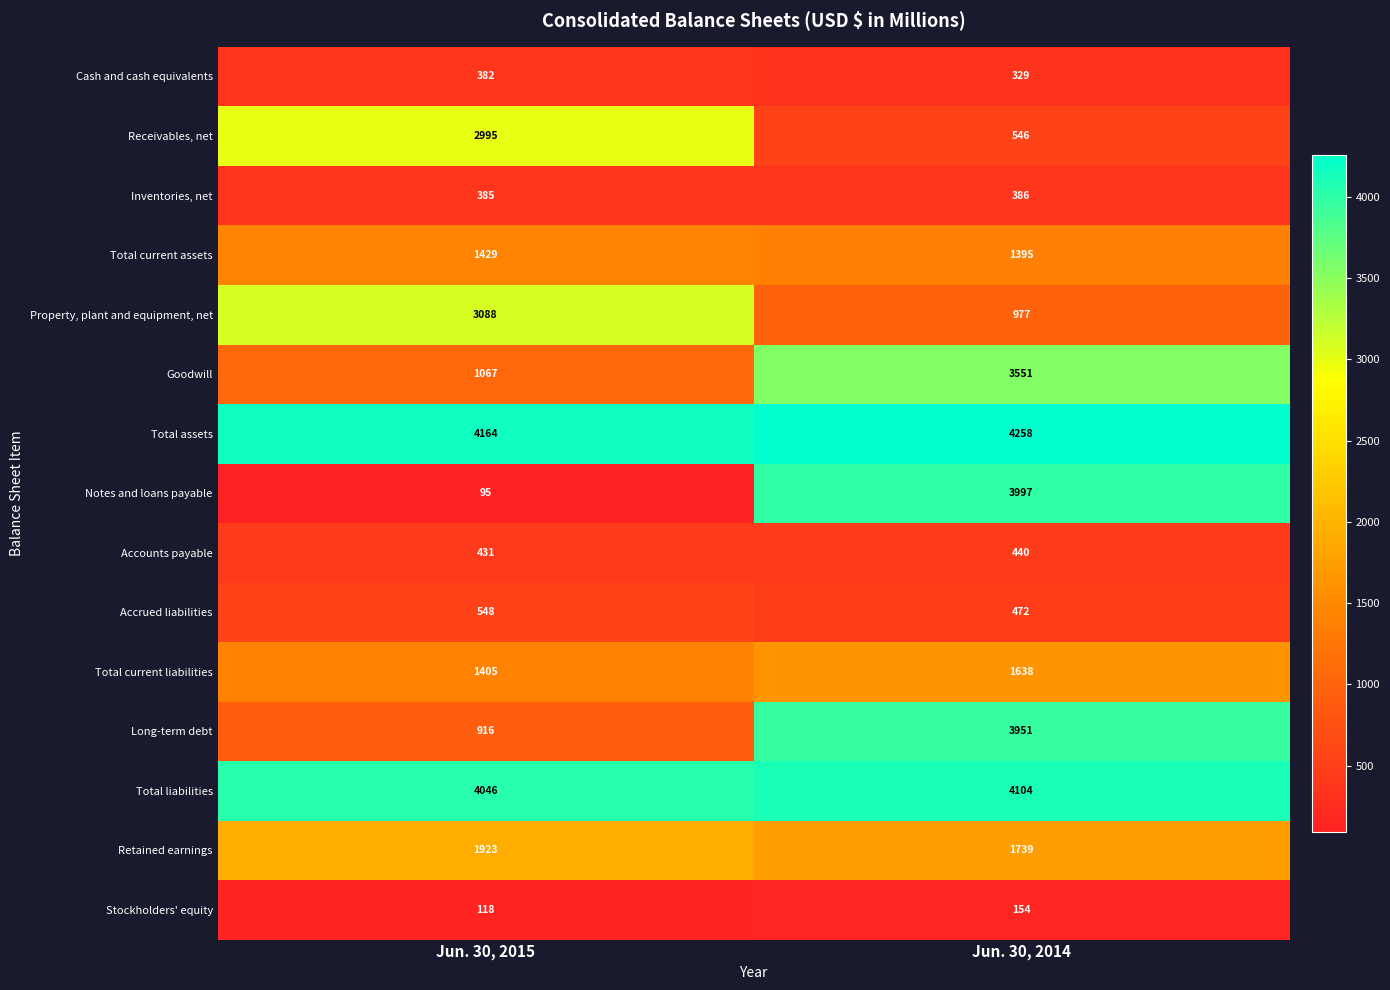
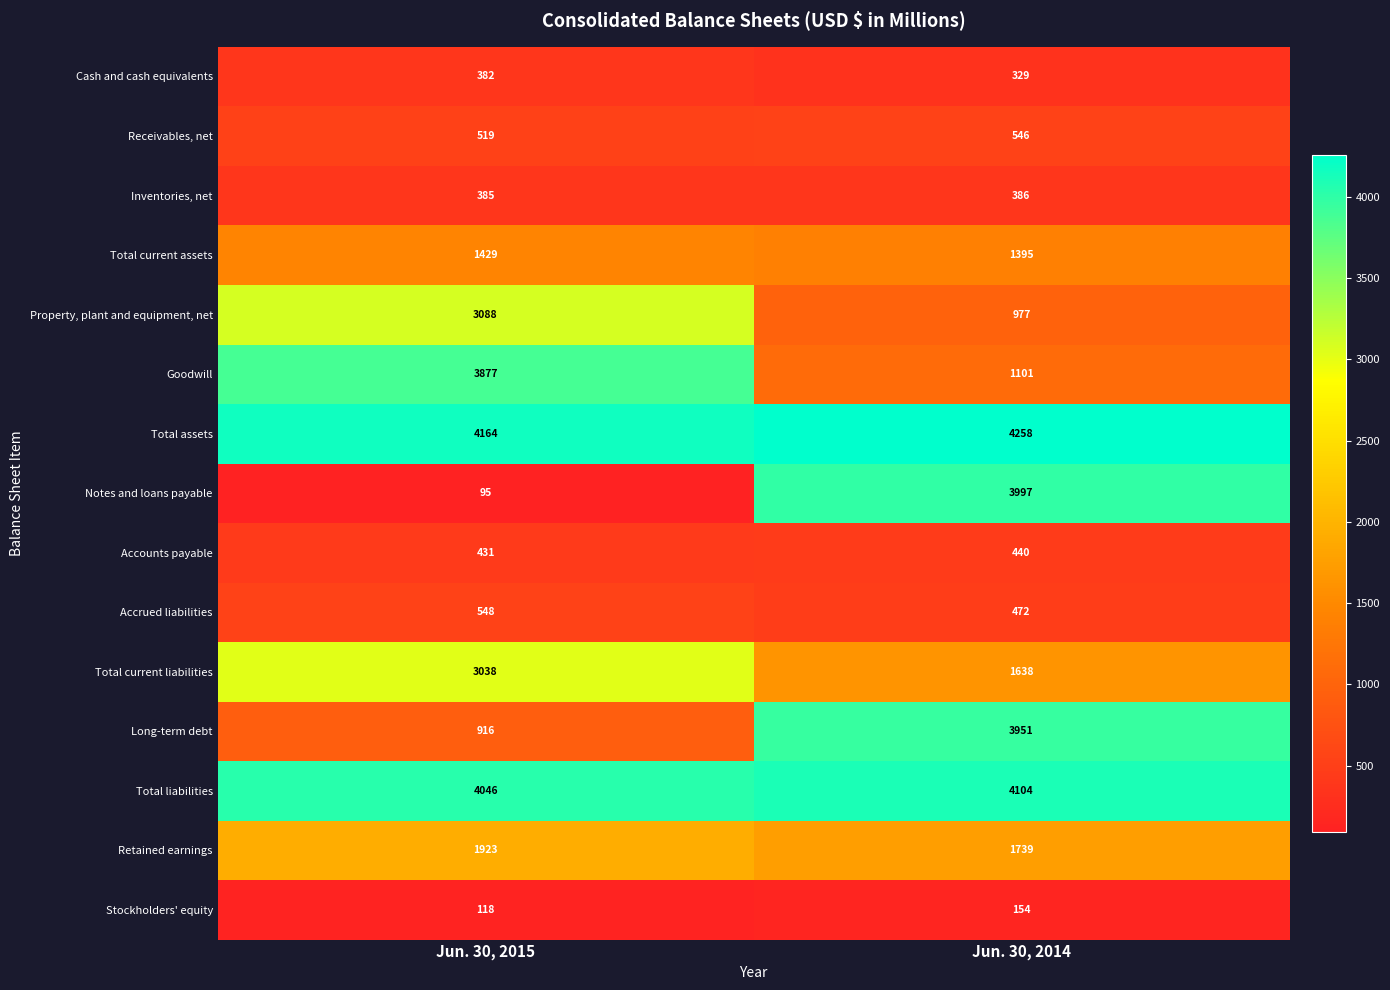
Receivables, net, Jun. 30, 2015: 2995 -> 519
Goodwill, Jun. 30, 2015: 1067 -> 3877
Goodwill, Jun. 30, 2014: 3551 -> 1101
Total current liabilities, Jun. 30, 2015: 1405 -> 3038
